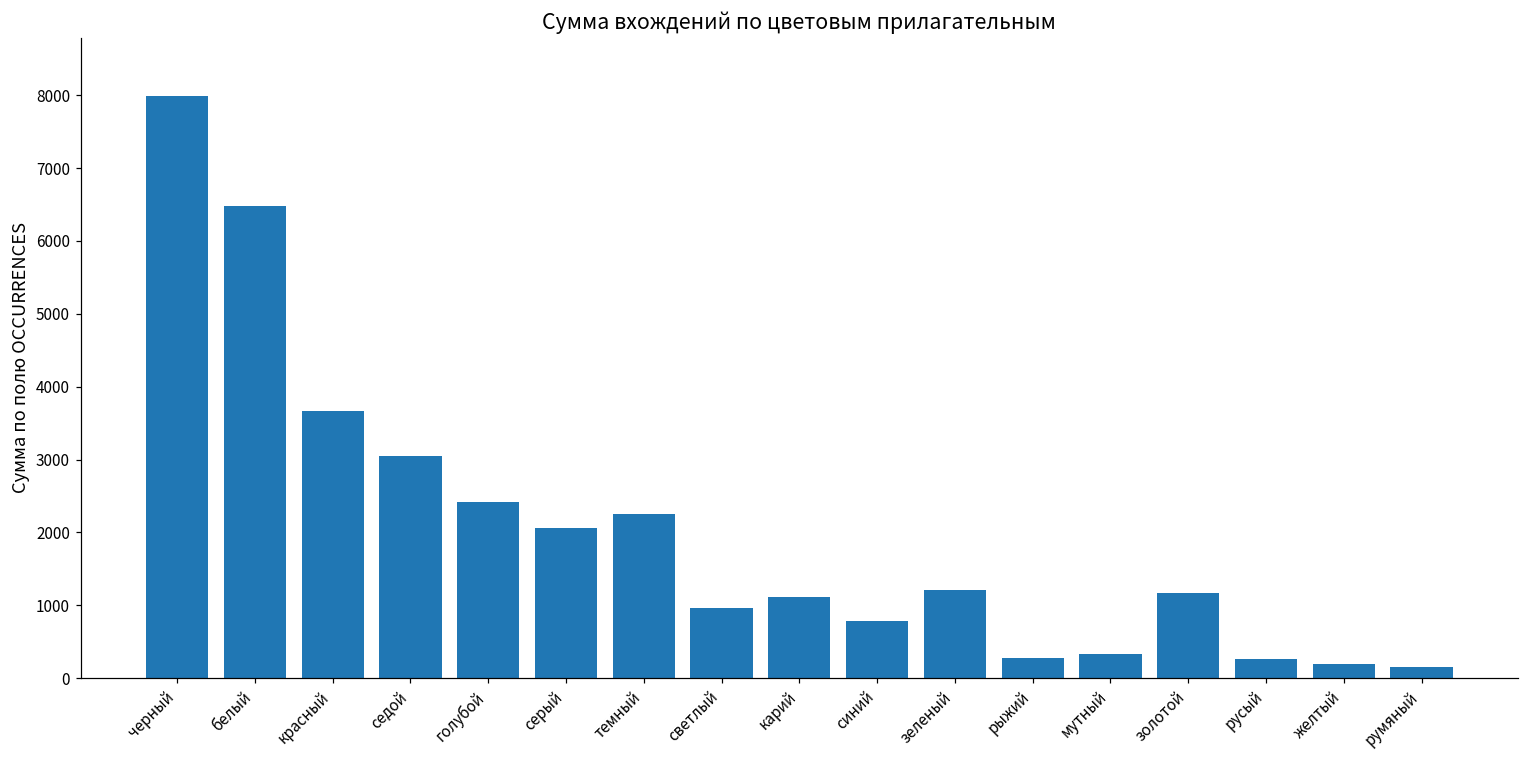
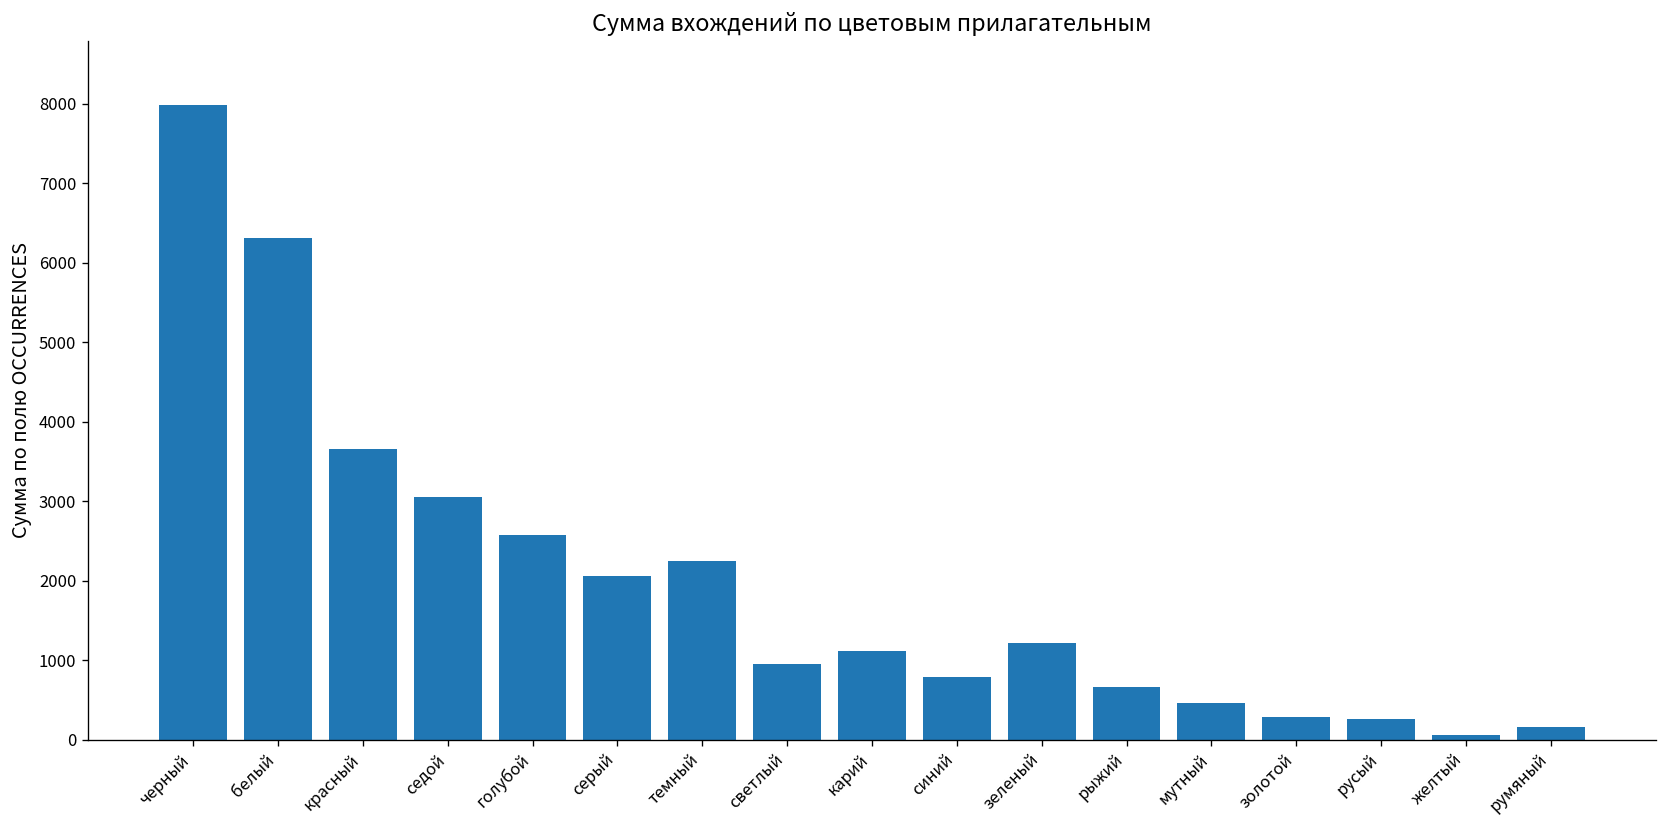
белый: 6500 -> 6300
голубой: 2400 -> 2600
рыжий: 300 -> 700
мутный: 300 -> 500
золотой: 1200 -> 300
желтый: 200 -> 100
